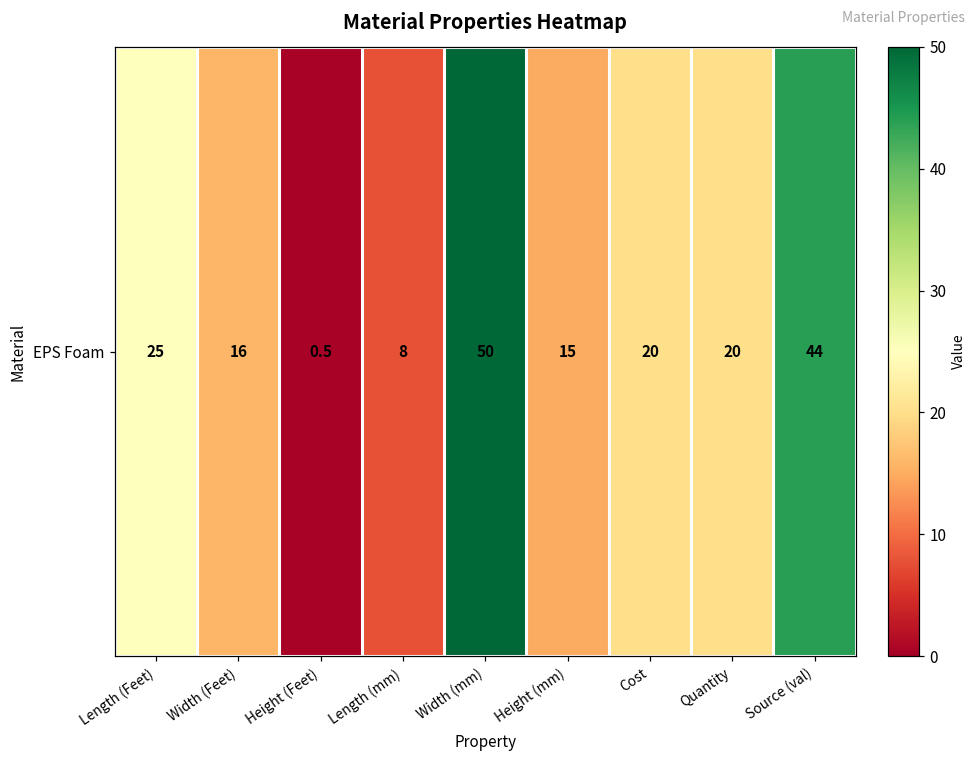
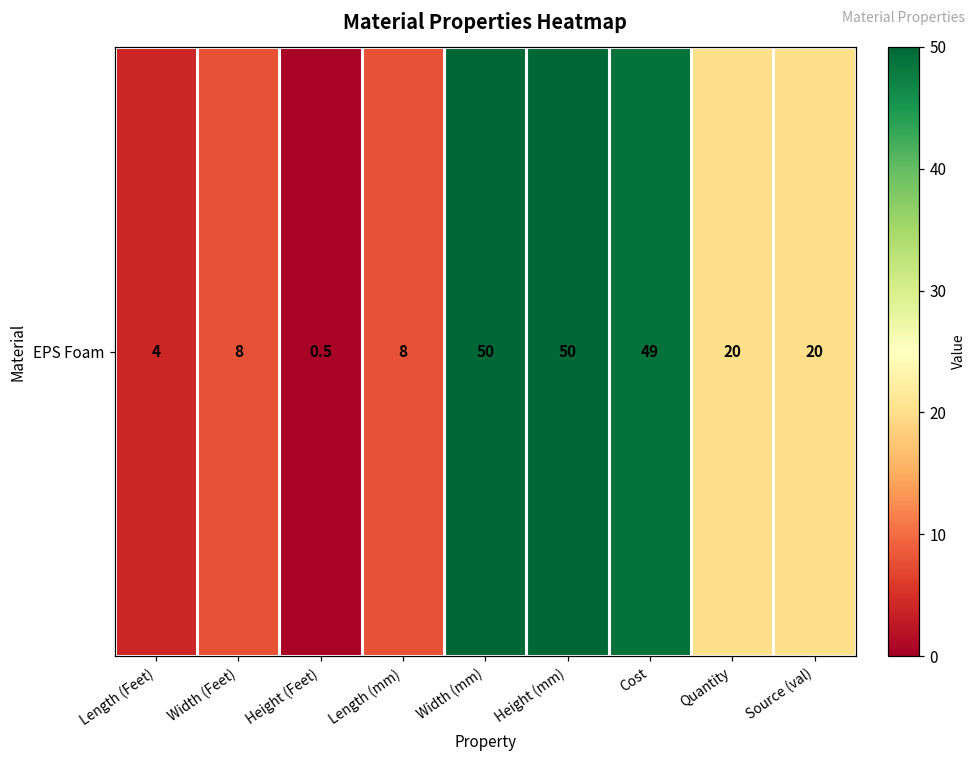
EPS Foam, Length (Feet): 25 -> 4
EPS Foam, Width (Feet): 16 -> 8
EPS Foam, Height (mm): 15 -> 50
EPS Foam, Cost: 20 -> 49
EPS Foam, Source (val): 44 -> 20
